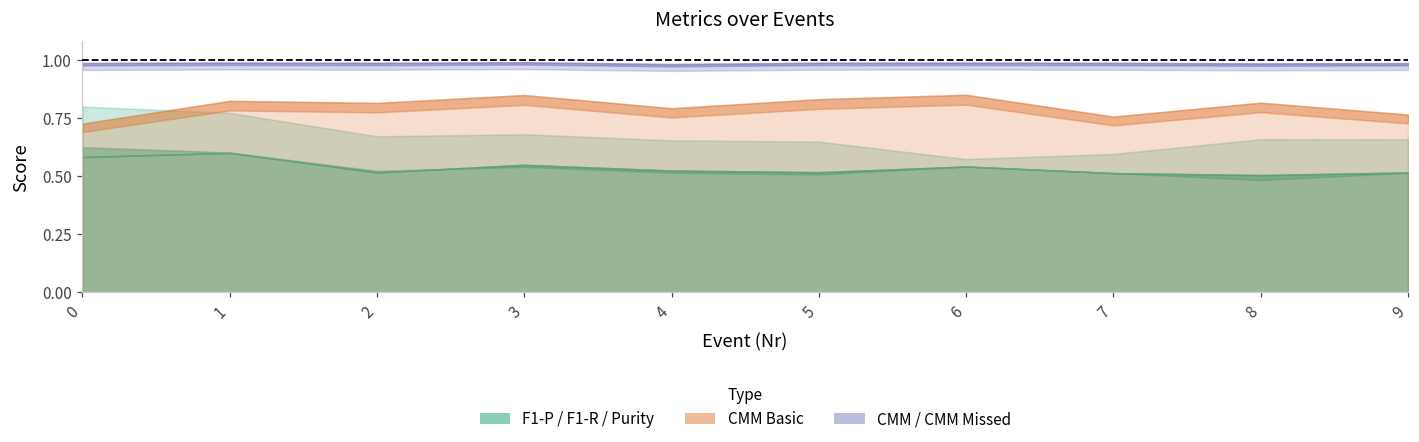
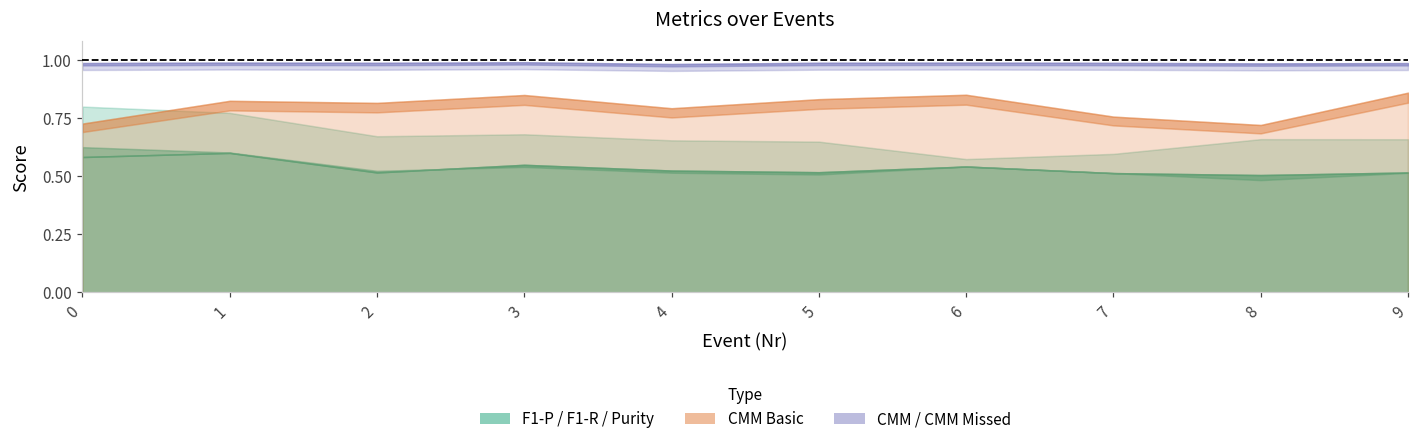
CMM Basic, 8: 0.82 -> 0.72
CMM Basic, 9: 0.77 -> 0.86
